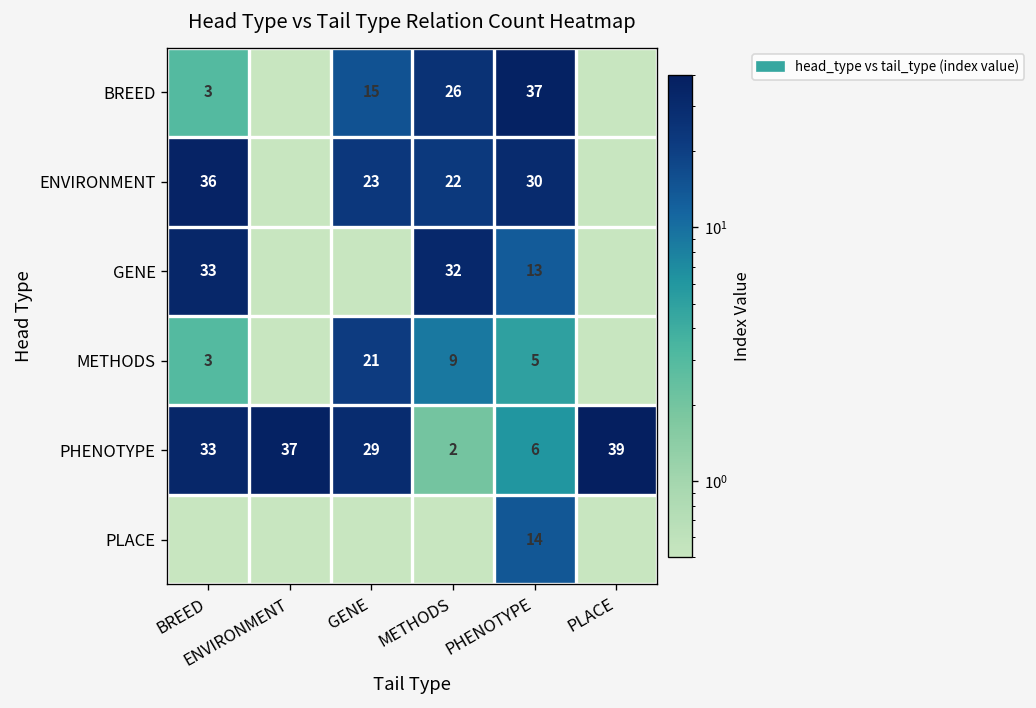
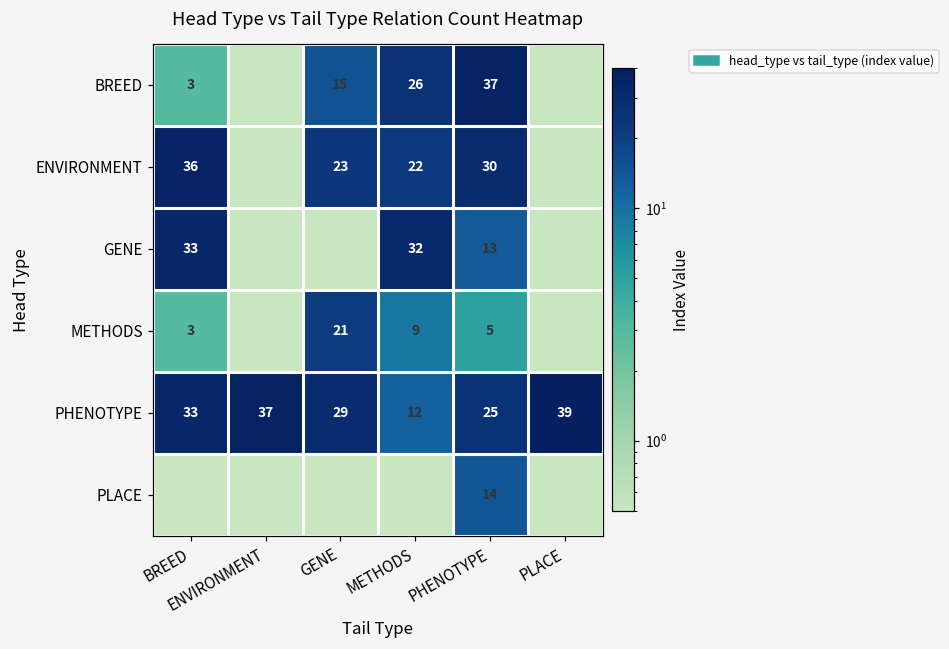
PHENOTYPE, METHODS: 2 -> 12
PHENOTYPE, PHENOTYPE: 6 -> 25
